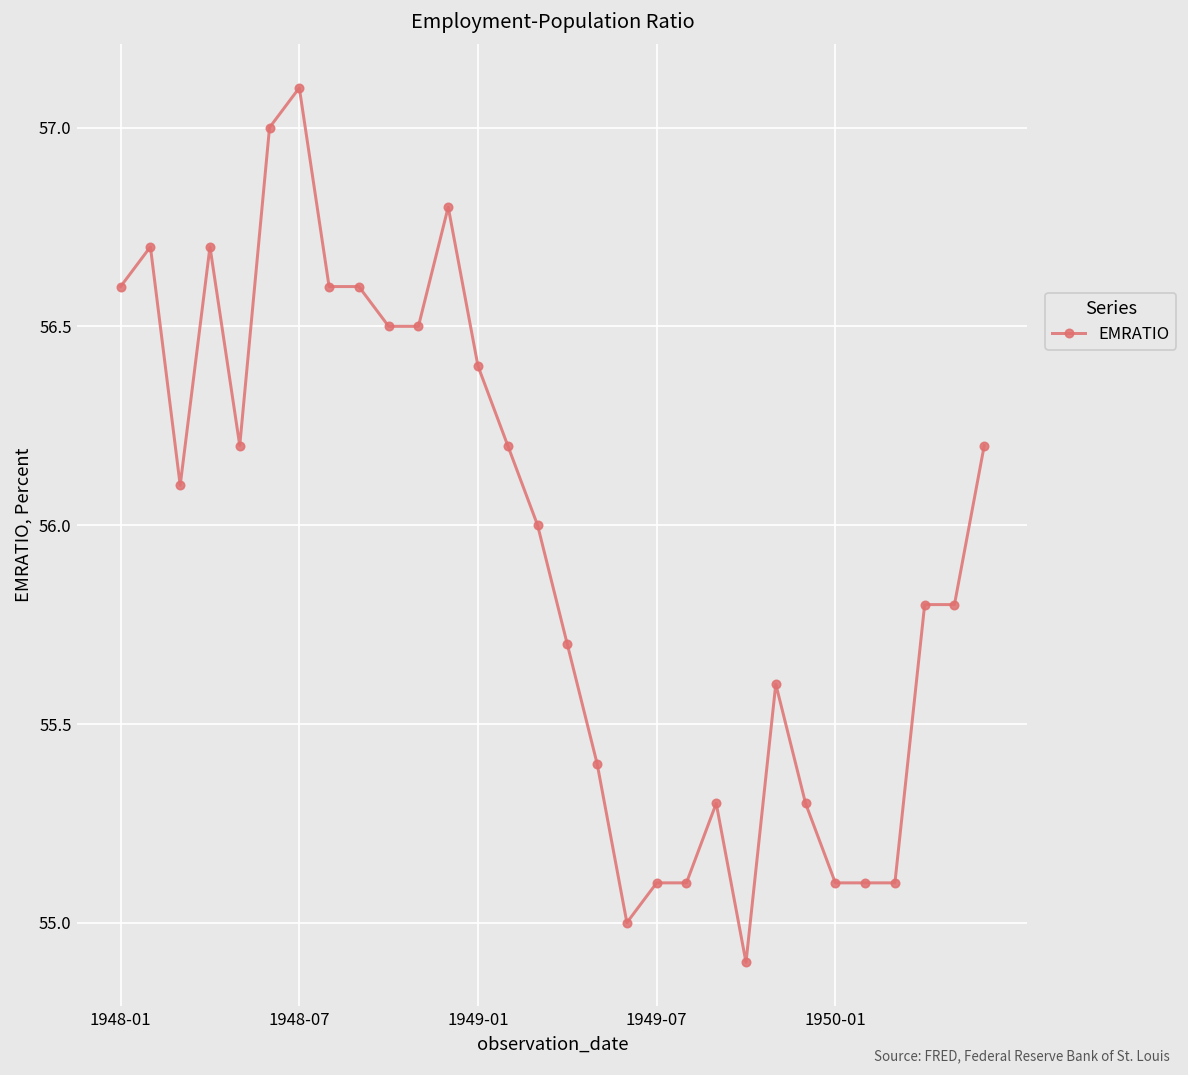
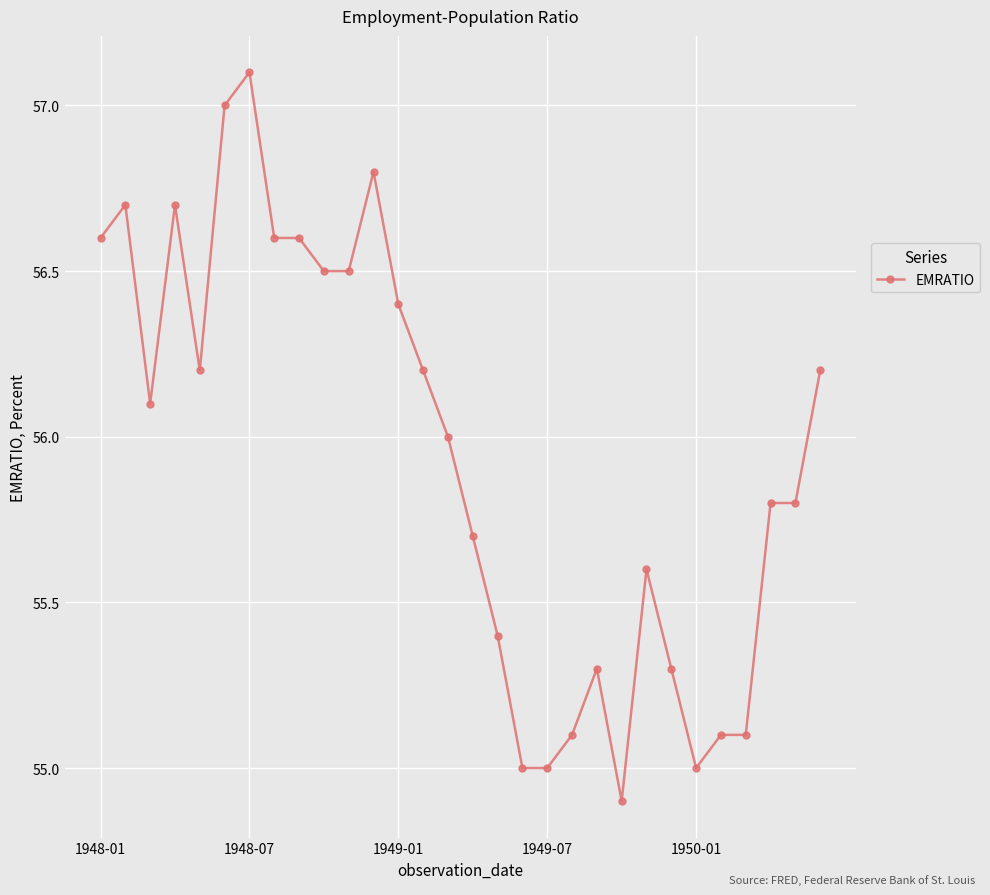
1949-07: 55.1 -> 55.0
1950-01: 55.1 -> 55.0
